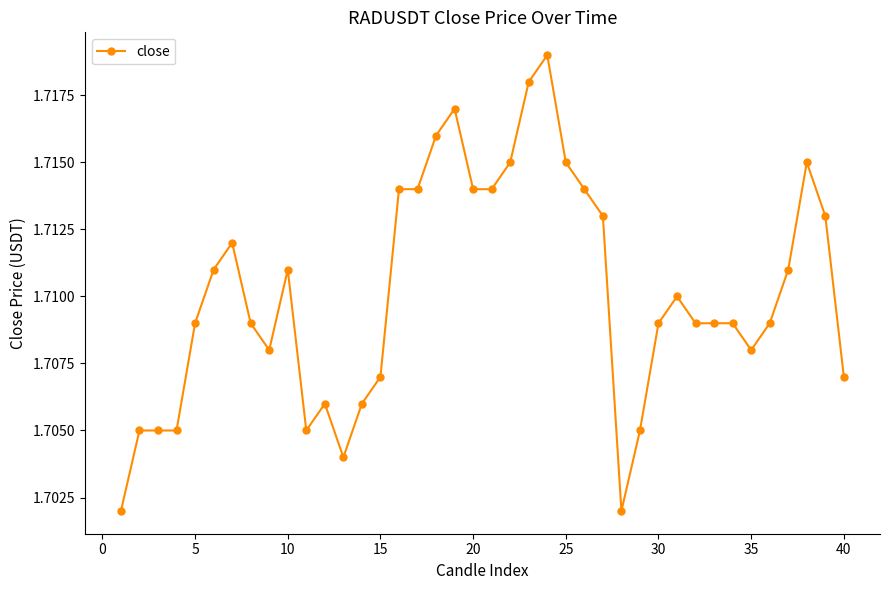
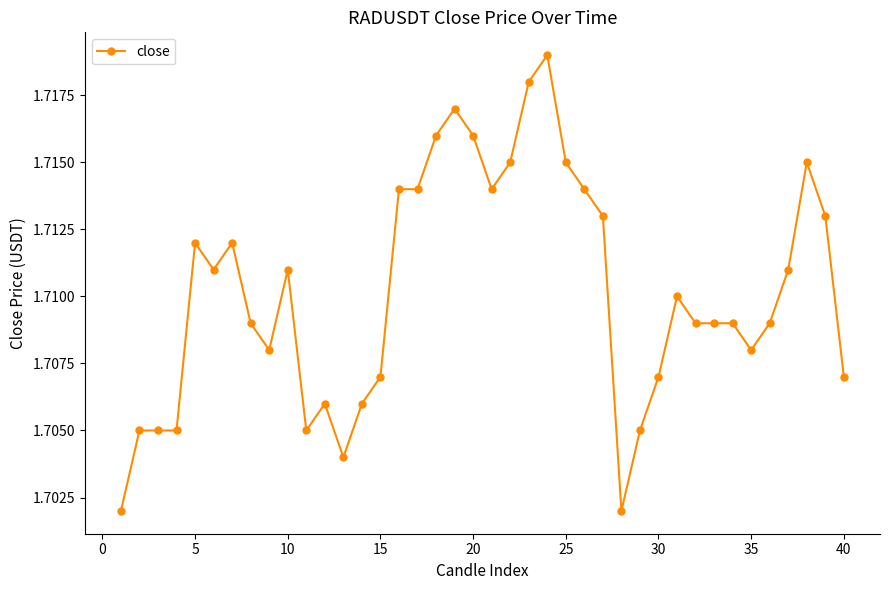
5: 1.709 -> 1.712
20: 1.714 -> 1.716
30: 1.709 -> 1.707
